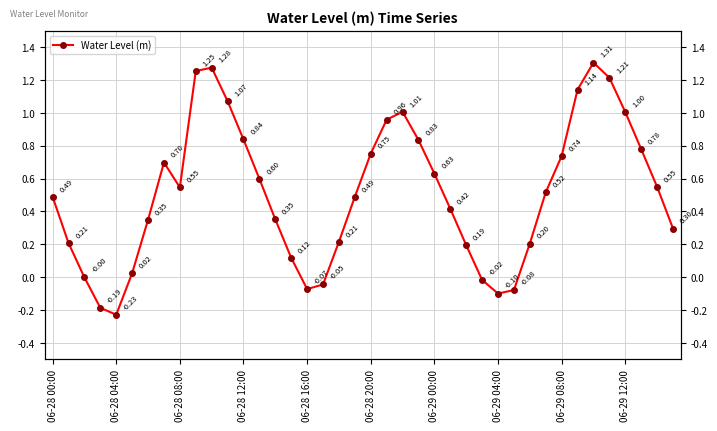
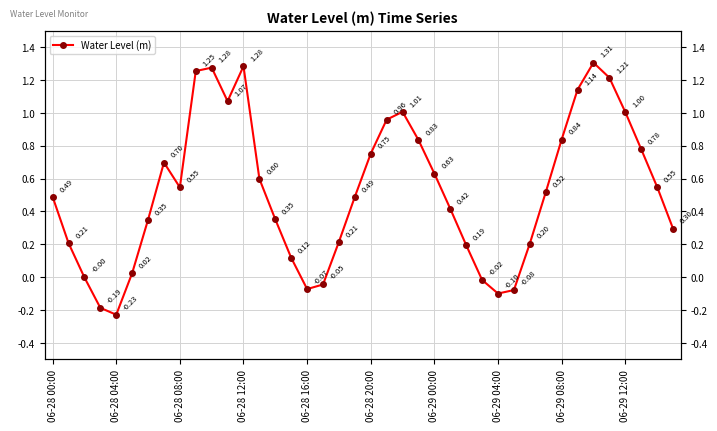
06-28 12:00: 0.84 -> 1.28
06-29 08:00: 0.74 -> 0.84
